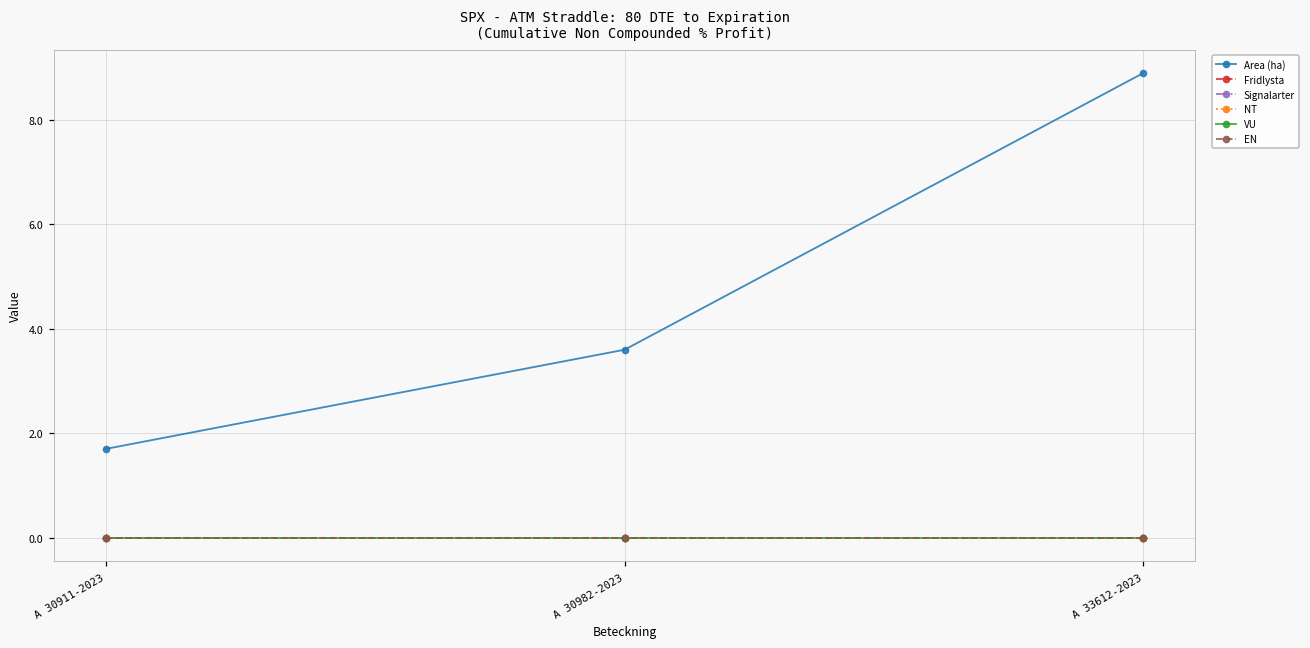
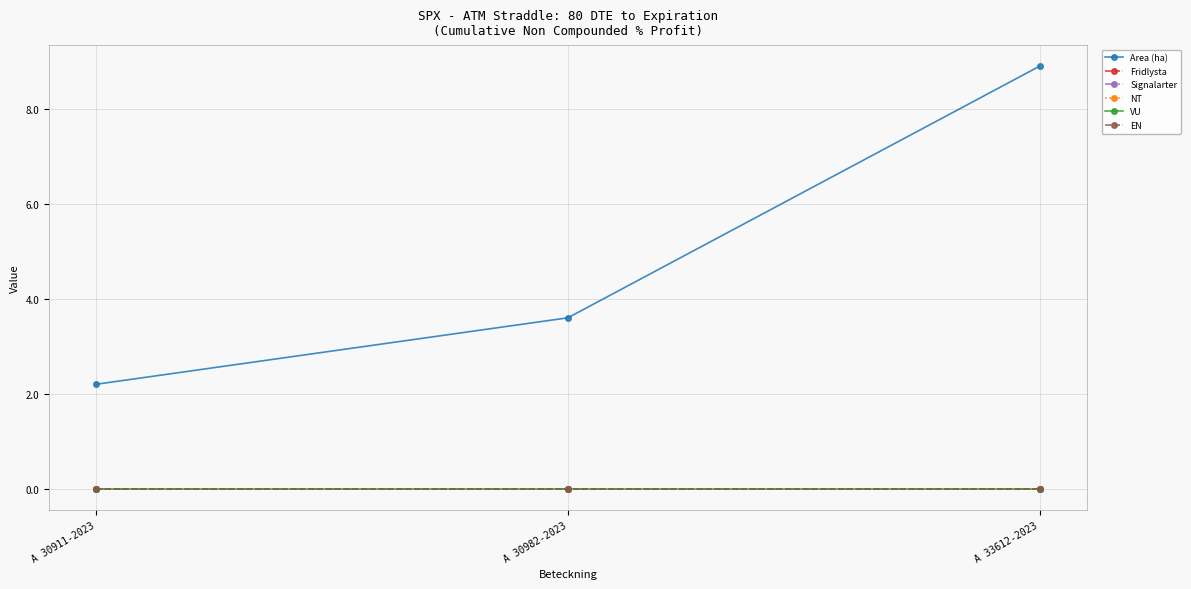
Area (ha), A 30911-2023: 1.7 -> 2.2
